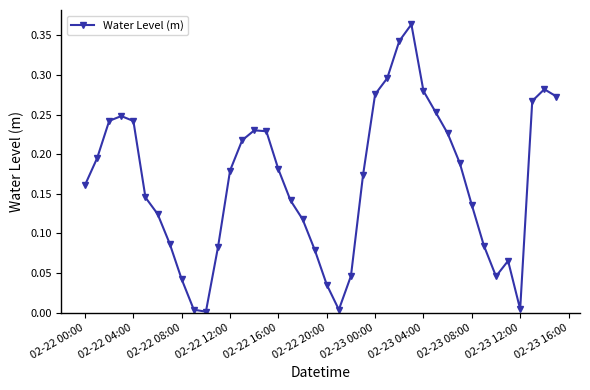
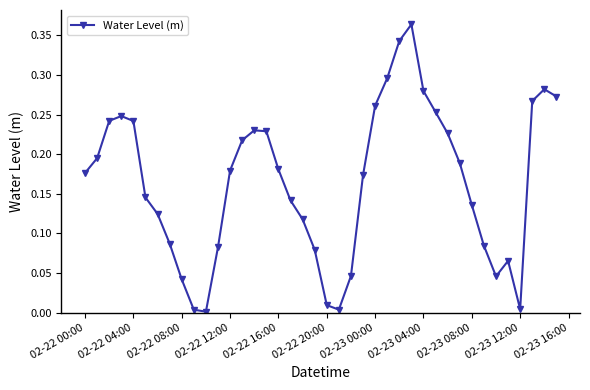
02-22 00:00: 0.16 -> 0.18
02-22 20:00: 0.04 -> 0.01
02-23 00:00: 0.28 -> 0.26
